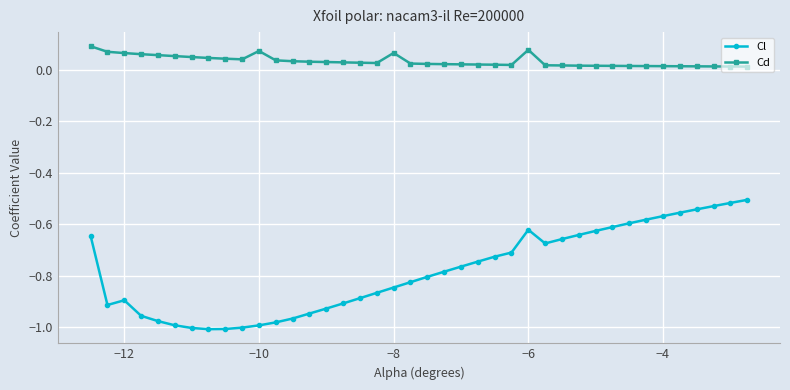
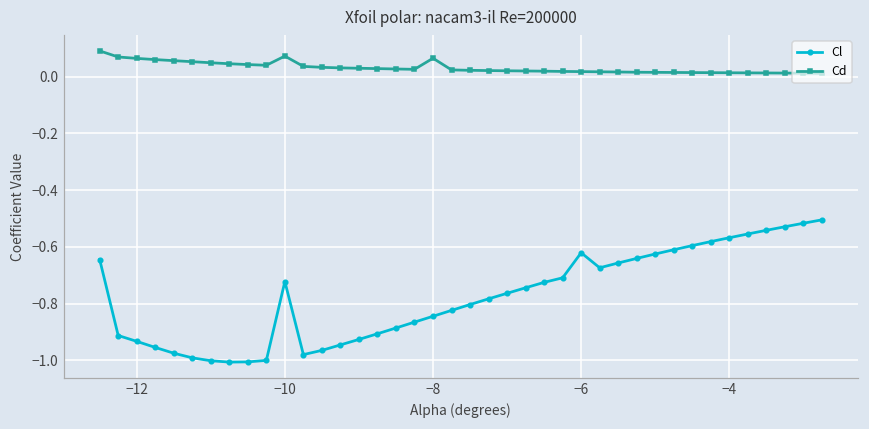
Cl, −12: -0.89 -> -0.93
Cl, −10: -0.99 -> -0.72
Cd, −6: 0.08 -> 0.02
